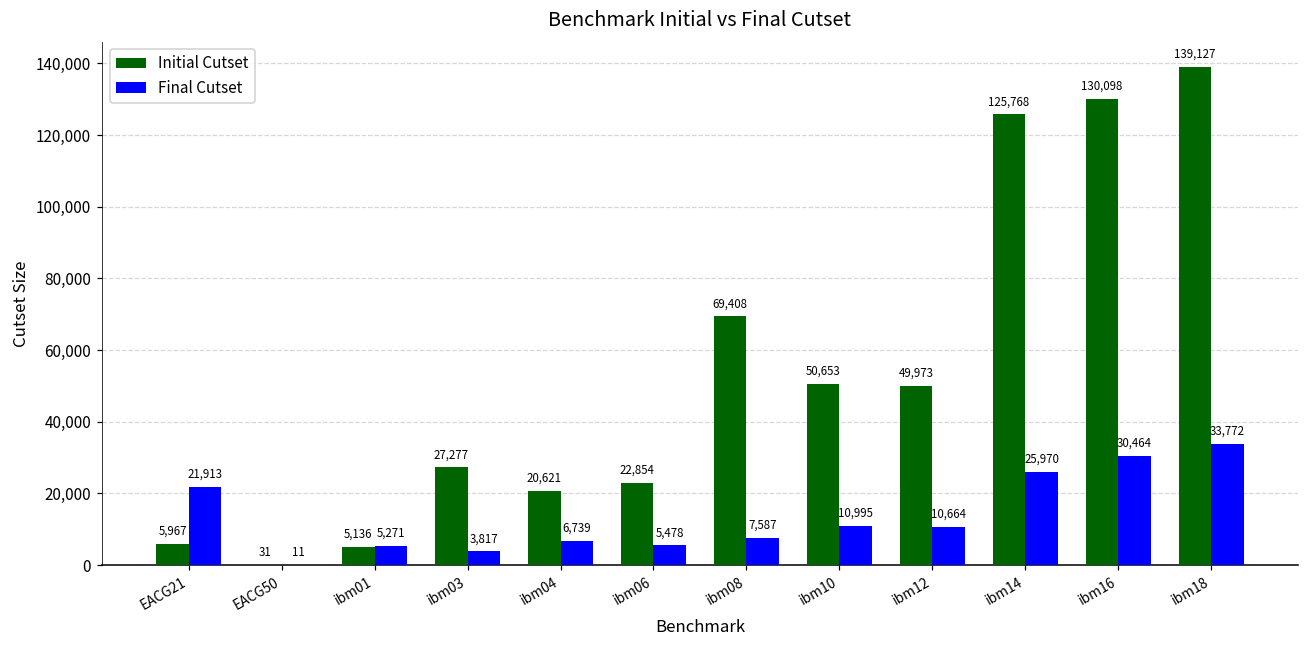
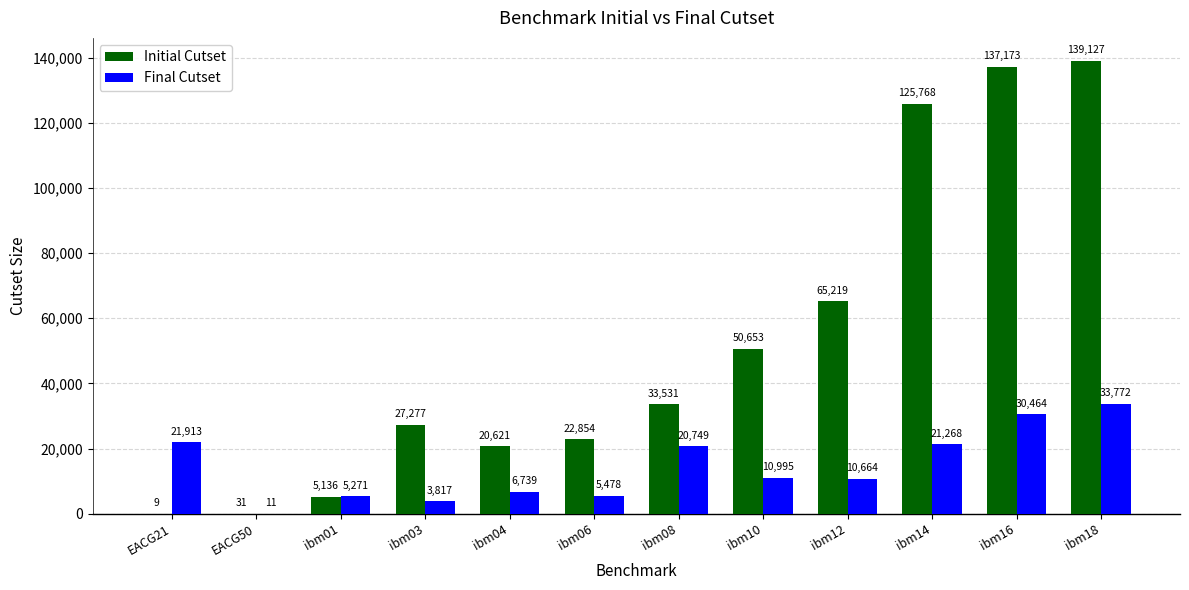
Initial Cutset, EACG21: 5,967 -> 9
Initial Cutset, ibm08: 69,408 -> 33,531
Final Cutset, ibm08: 7,587 -> 20,749
Initial Cutset, ibm12: 49,973 -> 65,219
Final Cutset, ibm14: 25,970 -> 21,268
Initial Cutset, ibm16: 130,098 -> 137,173
